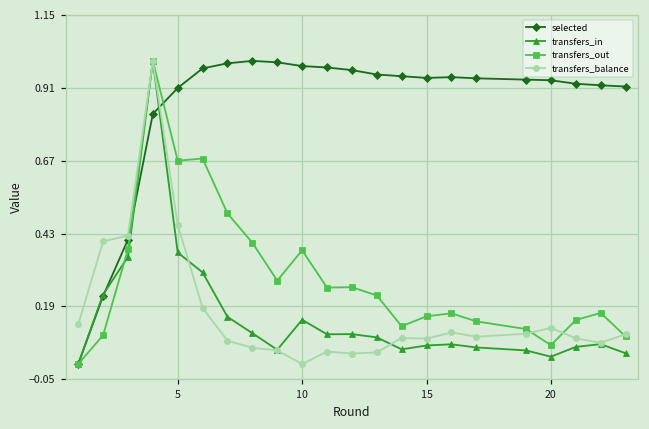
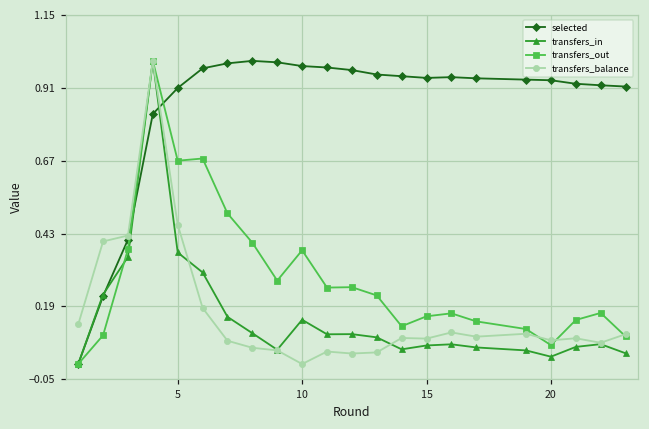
transfers_balance, 20: 0.12 -> 0.08
